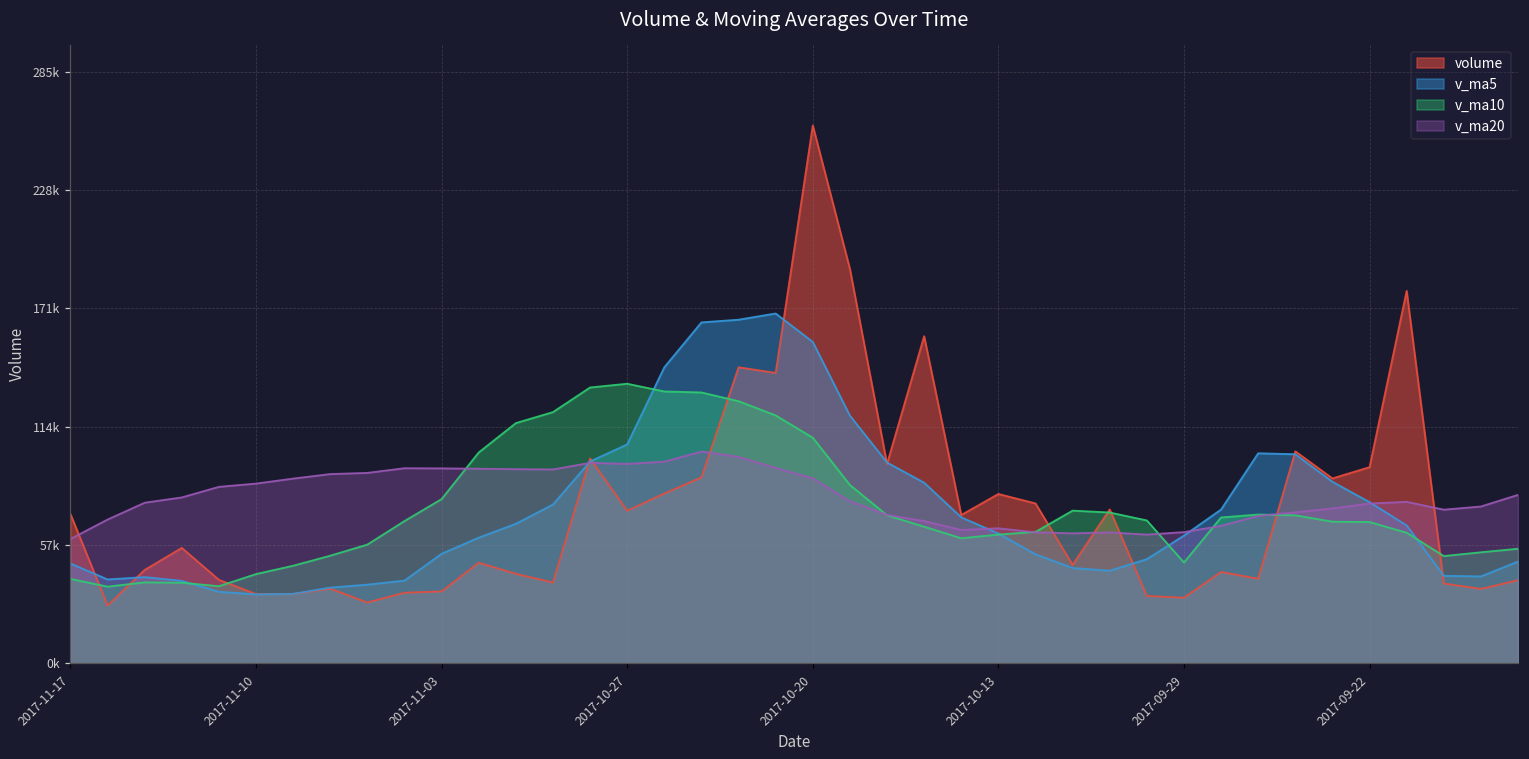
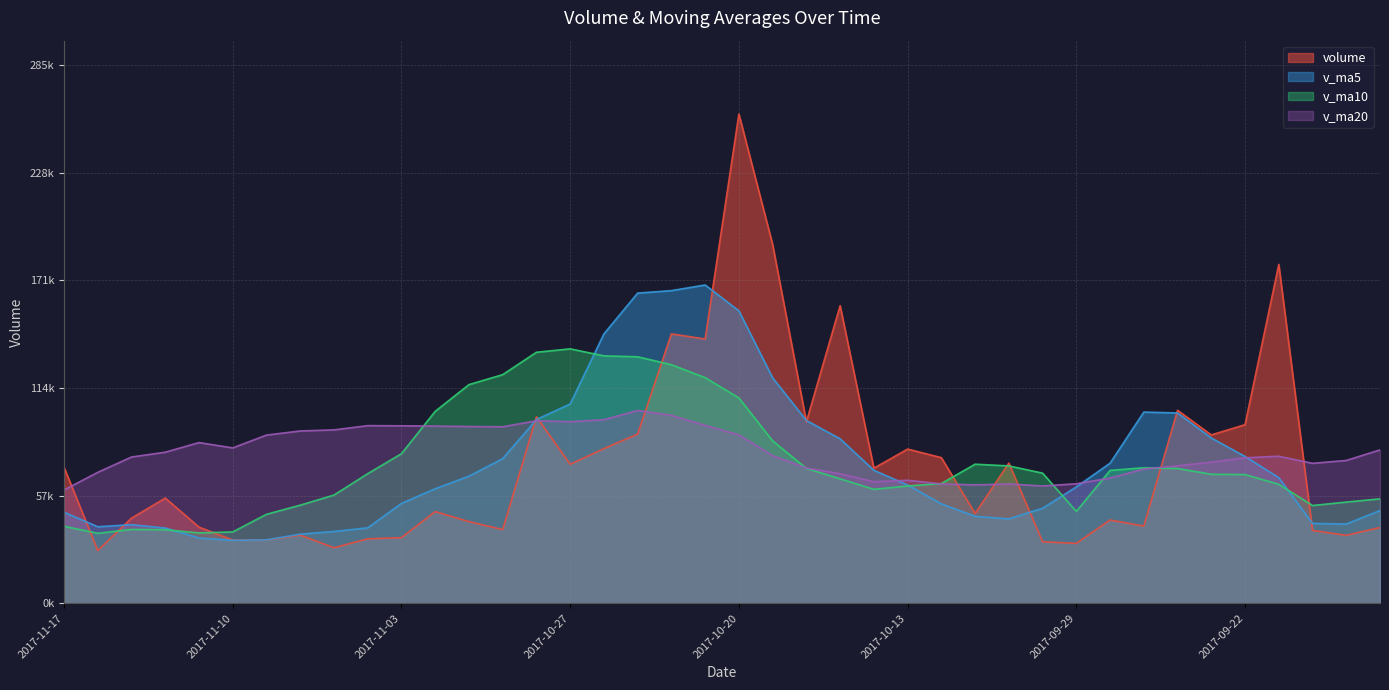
v_ma10, 2017-11-10: 43000 -> 38000
v_ma20, 2017-11-10: 87000 -> 82000
